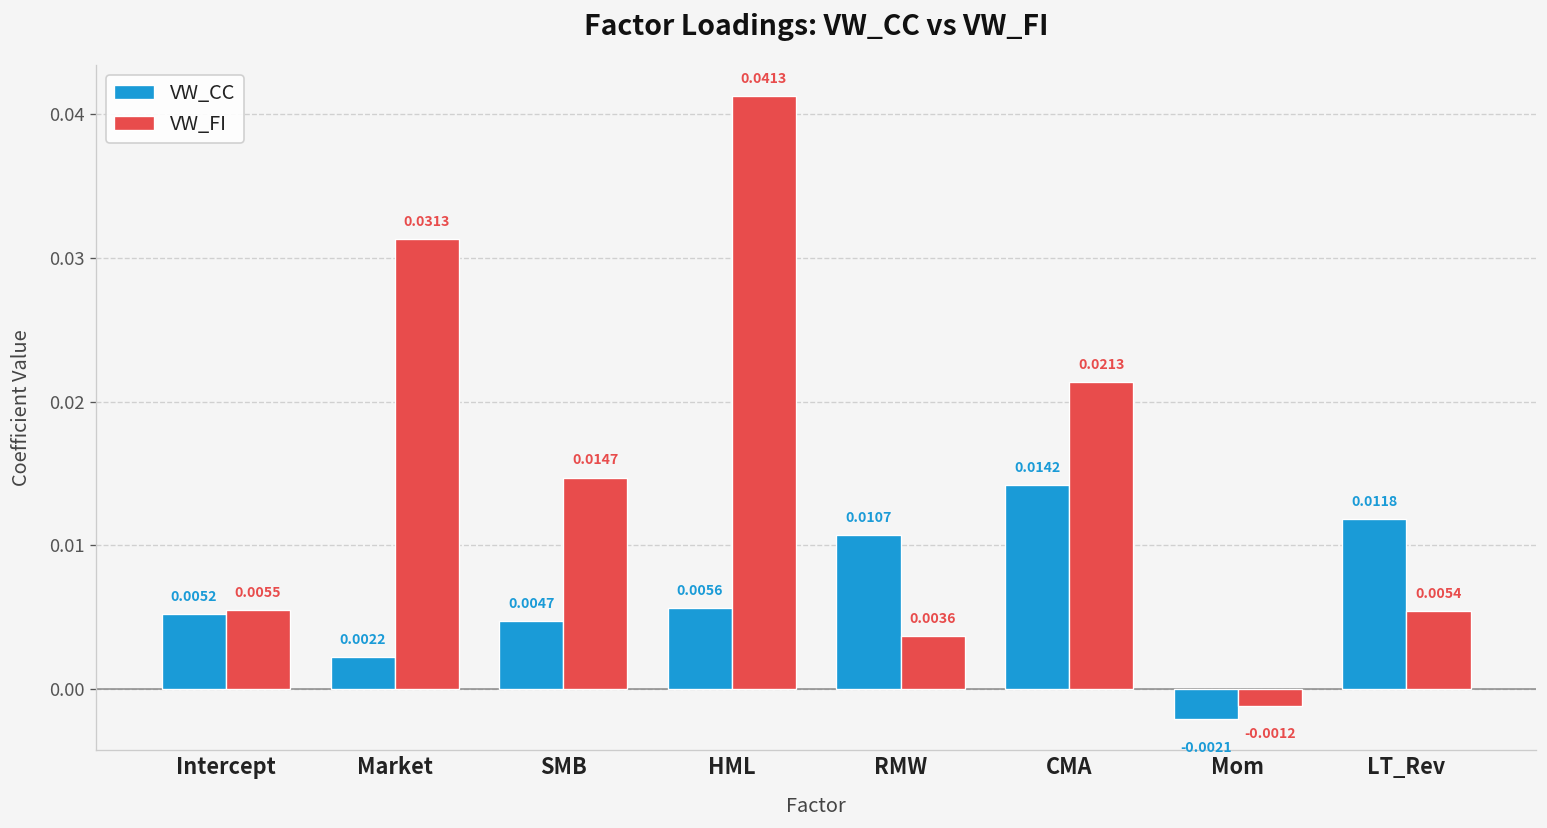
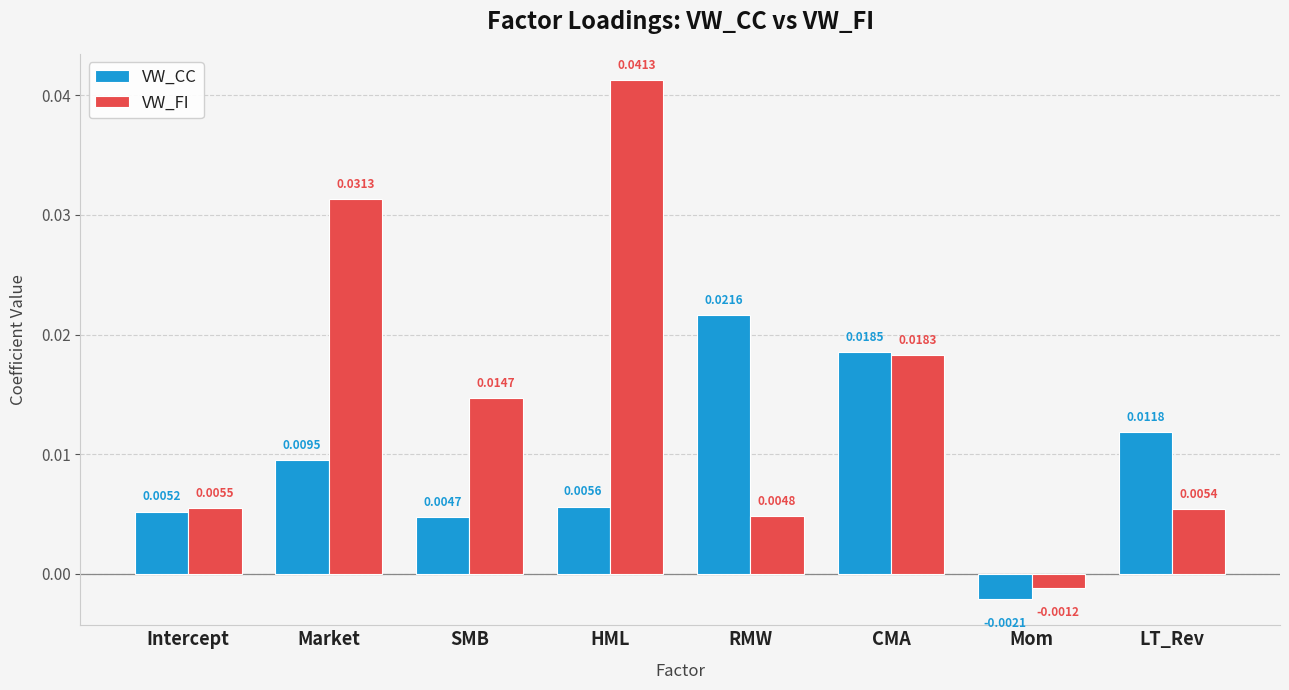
VW_CC, Market: 0.0022 -> 0.0095
VW_CC, RMW: 0.0107 -> 0.0216
VW_FI, RMW: 0.0036 -> 0.0048
VW_CC, CMA: 0.0142 -> 0.0185
VW_FI, CMA: 0.0213 -> 0.0183
